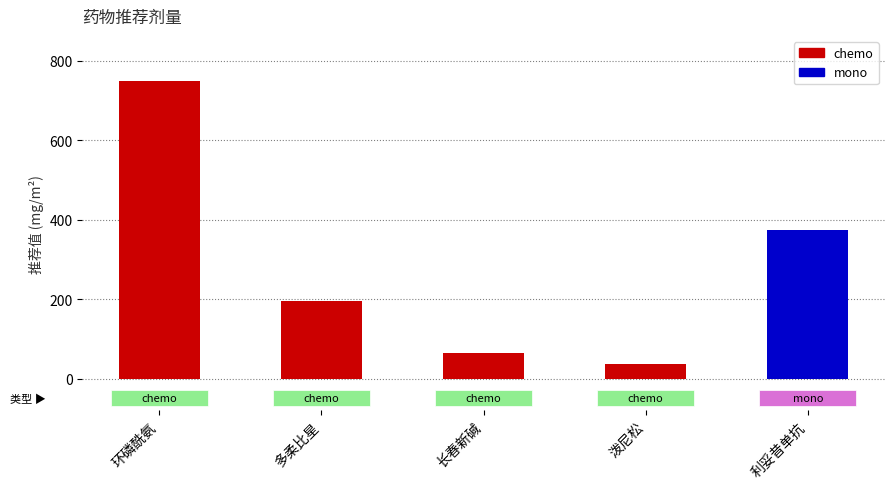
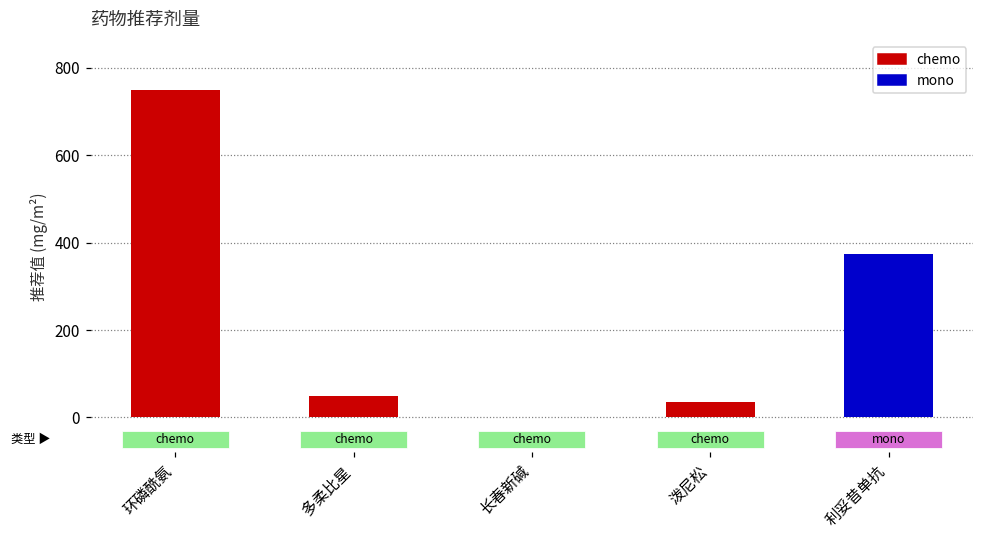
多柔比星: 200 -> 50
长春新碱: 70 -> 0
